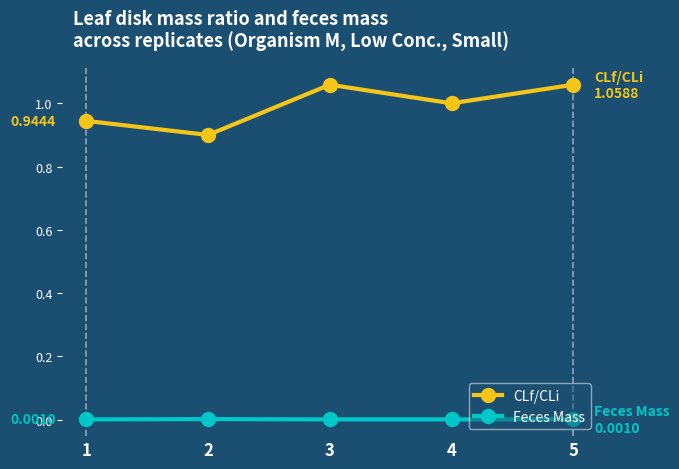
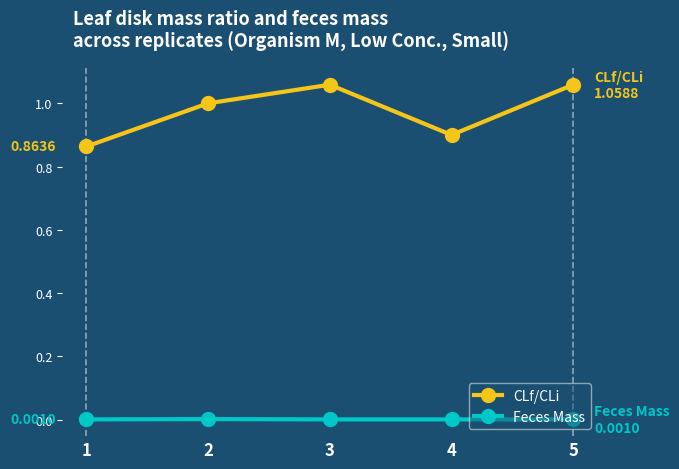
CLf/CLi, 1: 0.9444 -> 0.8636
CLf/CLi, 2: 0.9 -> 1.0
CLf/CLi, 4: 1.0 -> 0.9
